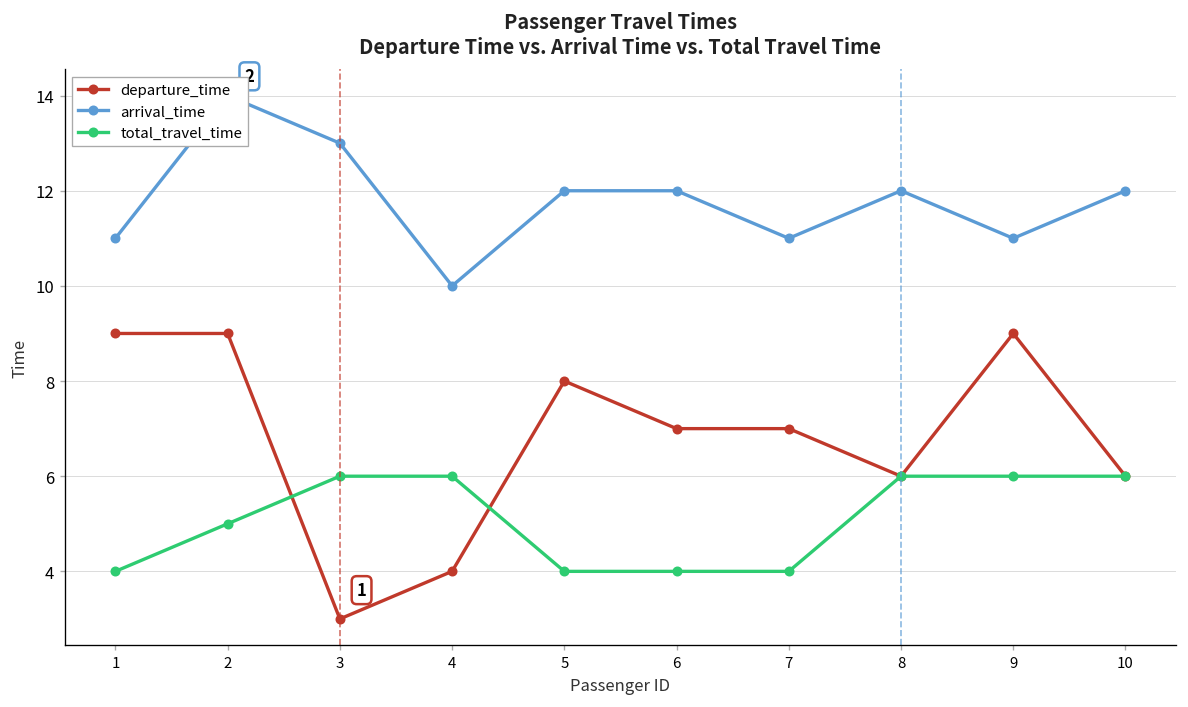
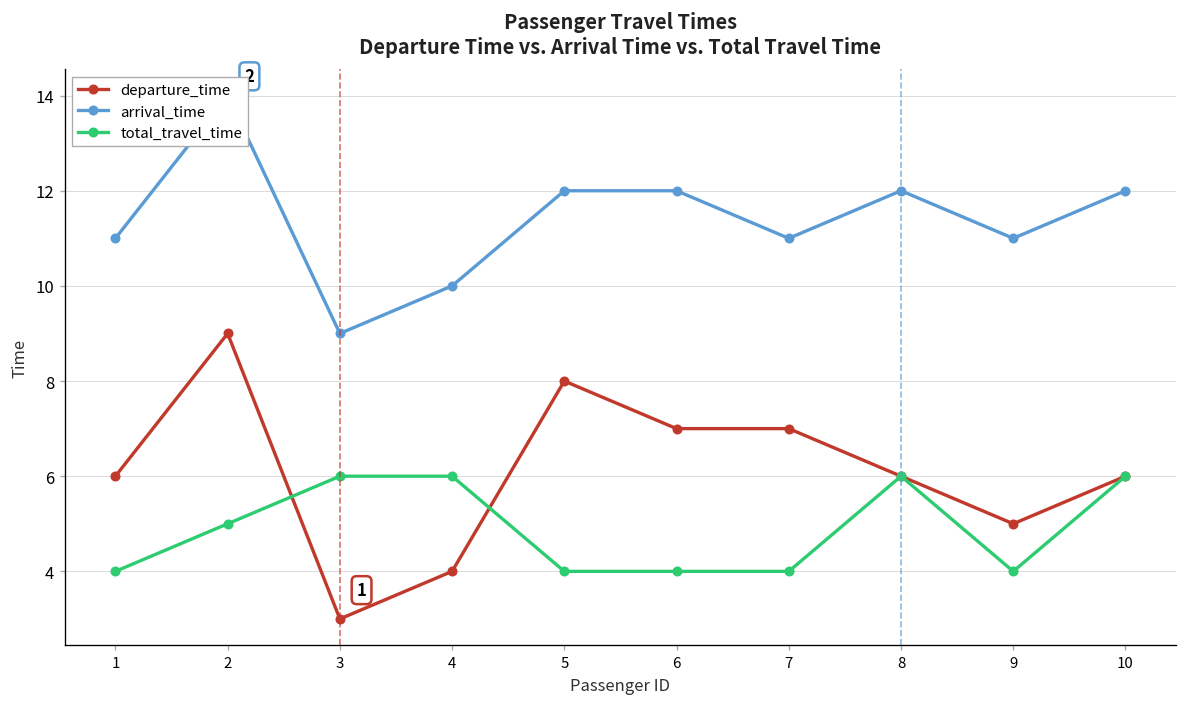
departure_time, 1: 9 -> 6
arrival_time, 3: 13 -> 9
departure_time, 9: 9 -> 5
total_travel_time, 9: 6 -> 4
